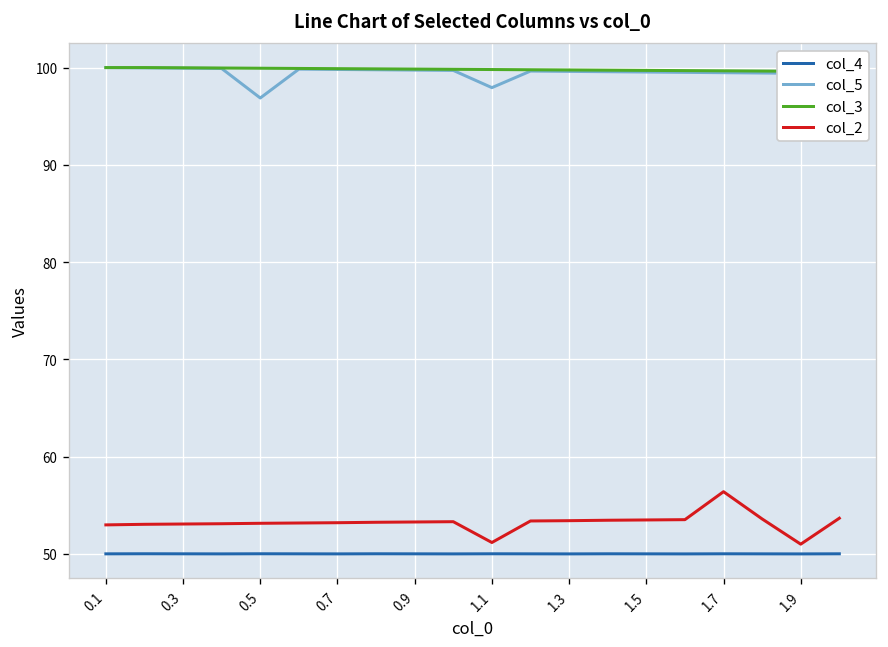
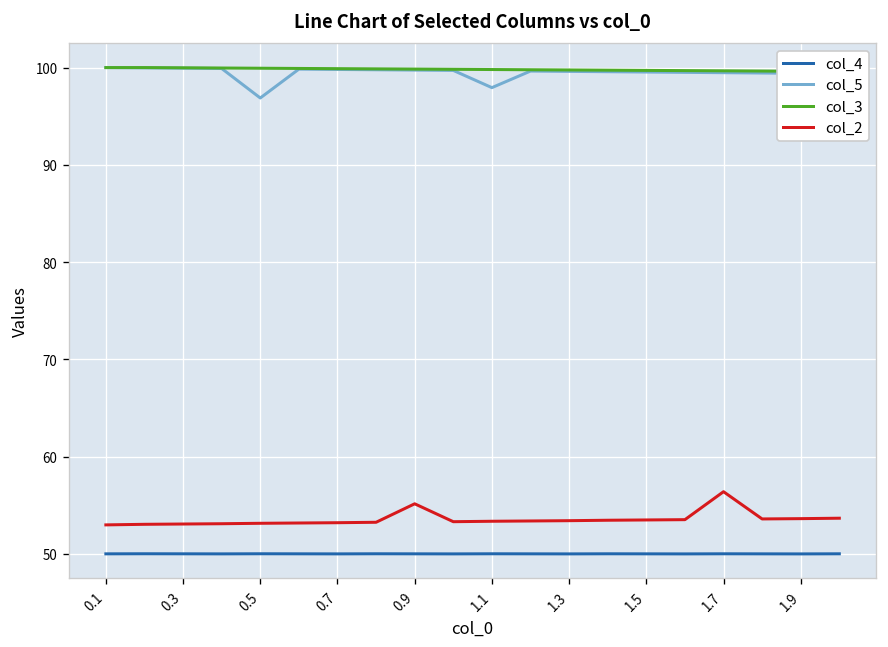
col_2, 0.9: 53 -> 55
col_2, 1.1: 51 -> 53
col_2, 1.9: 51 -> 54
